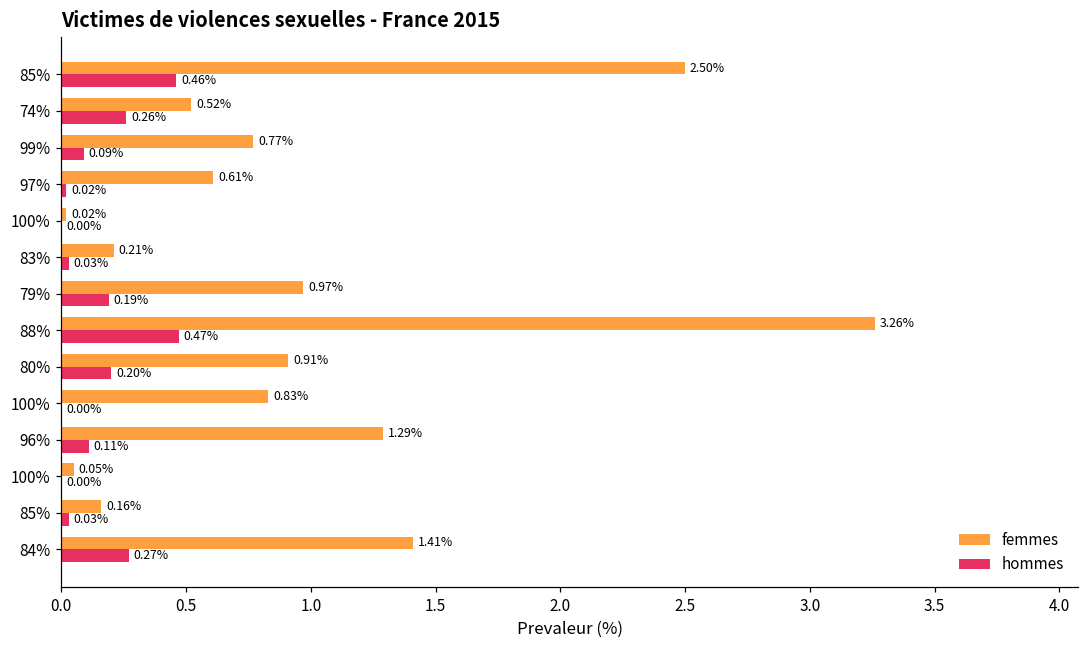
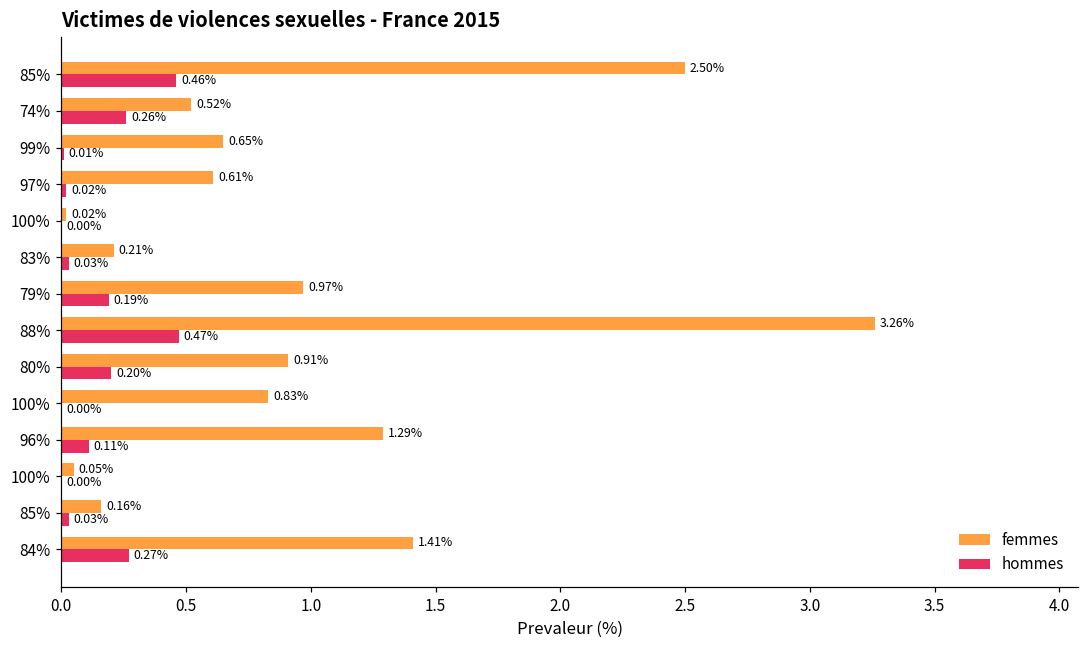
femmes, 99%: 0.77% -> 0.65%
hommes, 99%: 0.09% -> 0.01%
